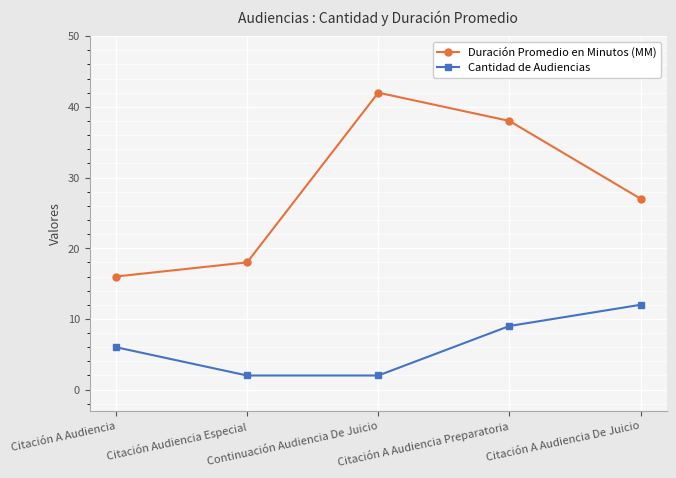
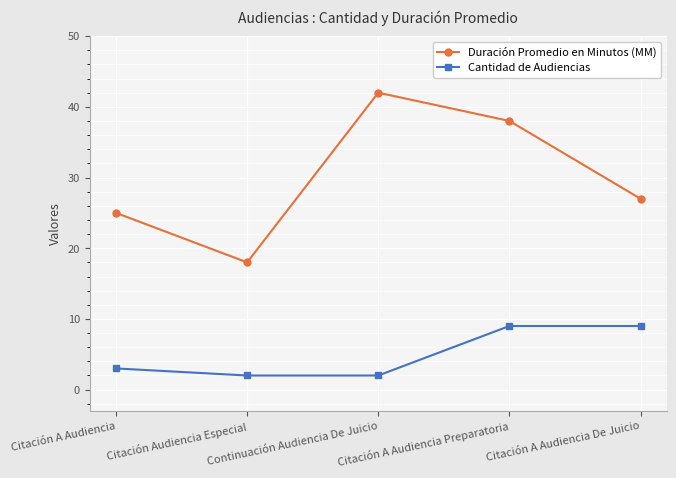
Duración Promedio en Minutos (MM), Citación A Audiencia: 16 -> 25
Cantidad de Audiencias, Citación A Audiencia: 6 -> 3
Cantidad de Audiencias, Citación A Audiencia De Juicio: 12 -> 9
